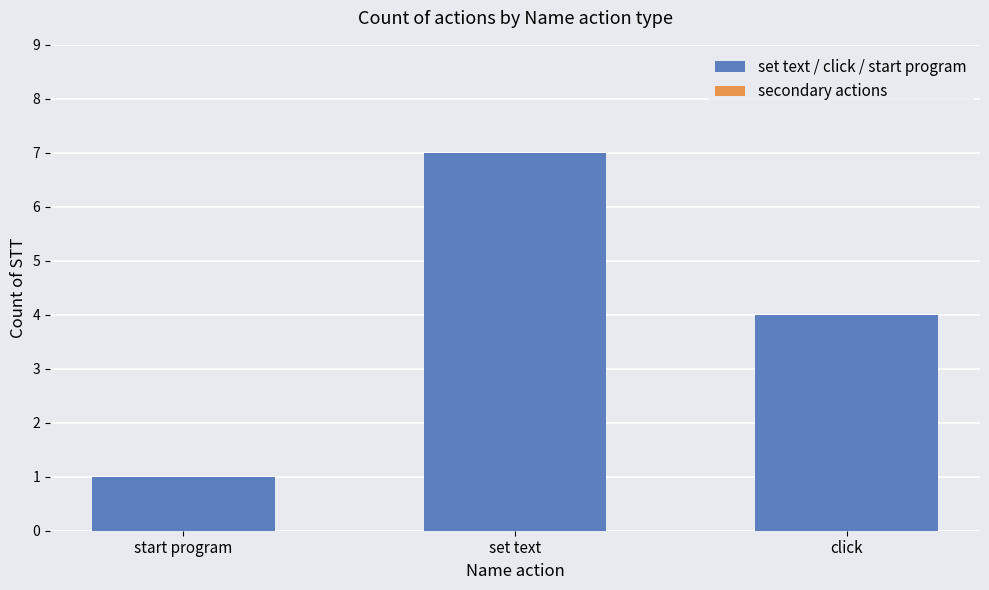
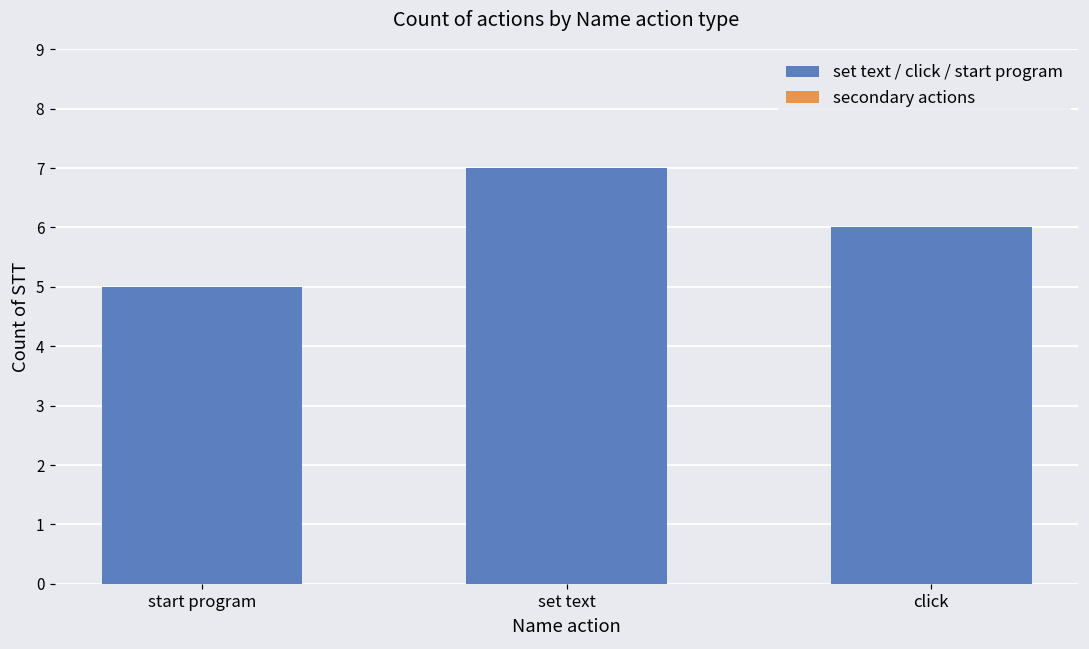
set text / click / start program, start program: 1 -> 5
set text / click / start program, click: 4 -> 6
